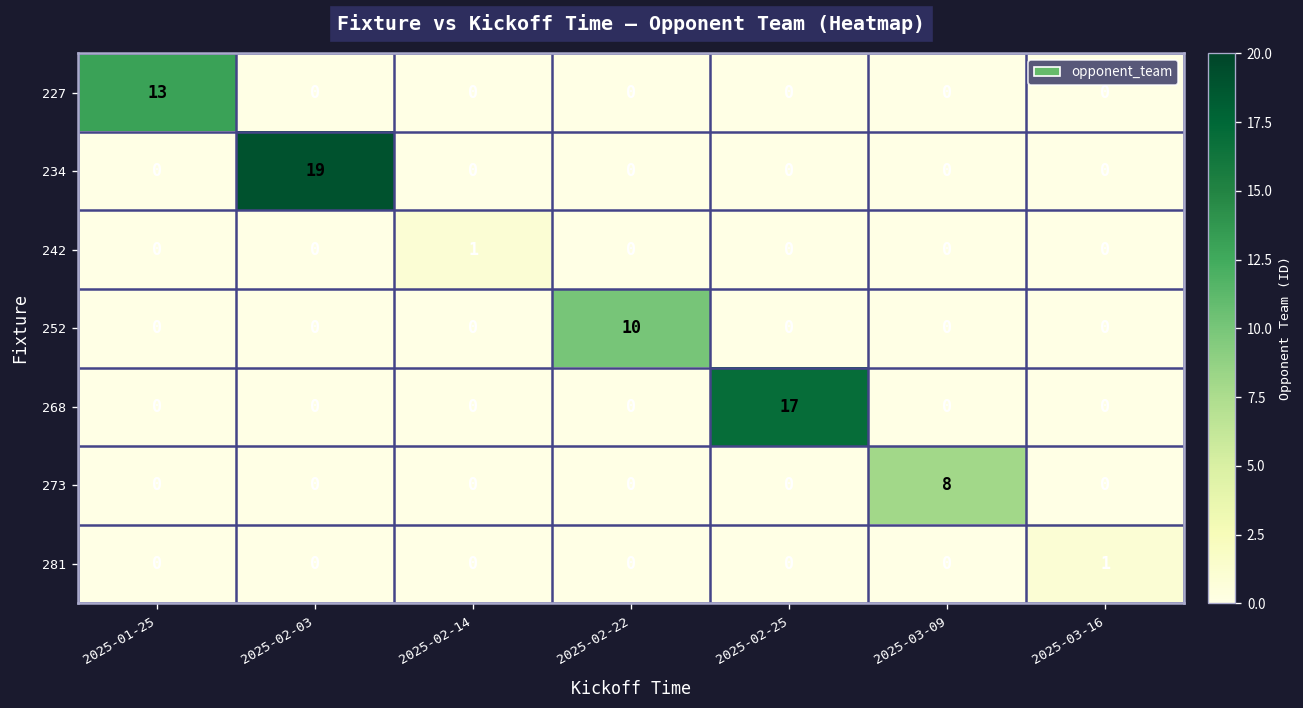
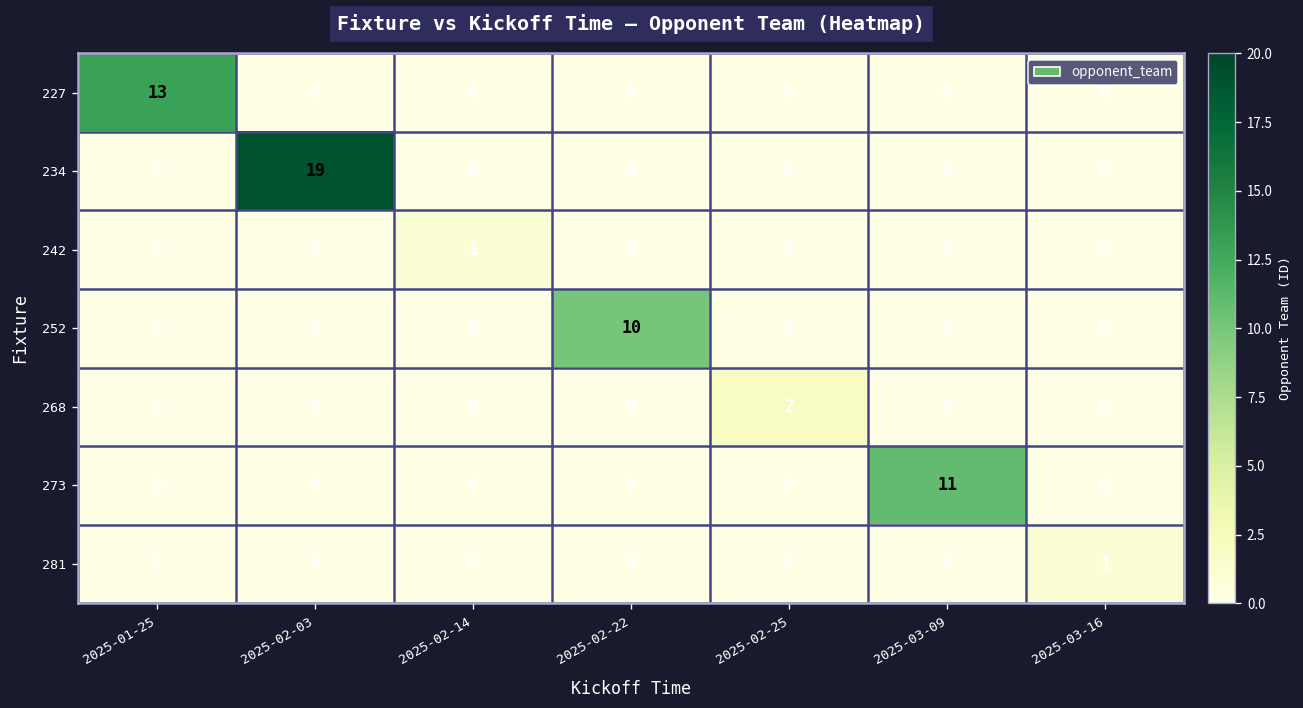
268, 2025-02-25: 17 -> 2
273, 2025-03-09: 8 -> 11
